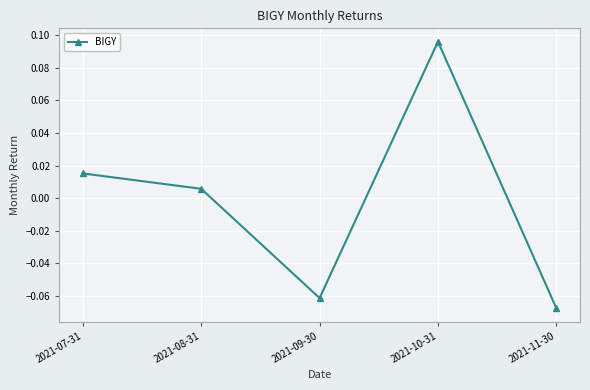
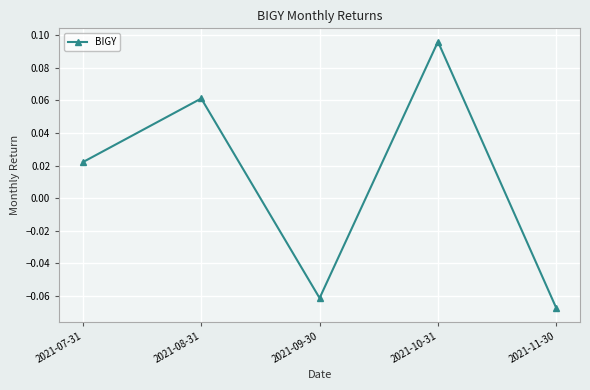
2021-07-31: 0.015 -> 0.022
2021-08-31: 0.006 -> 0.061
